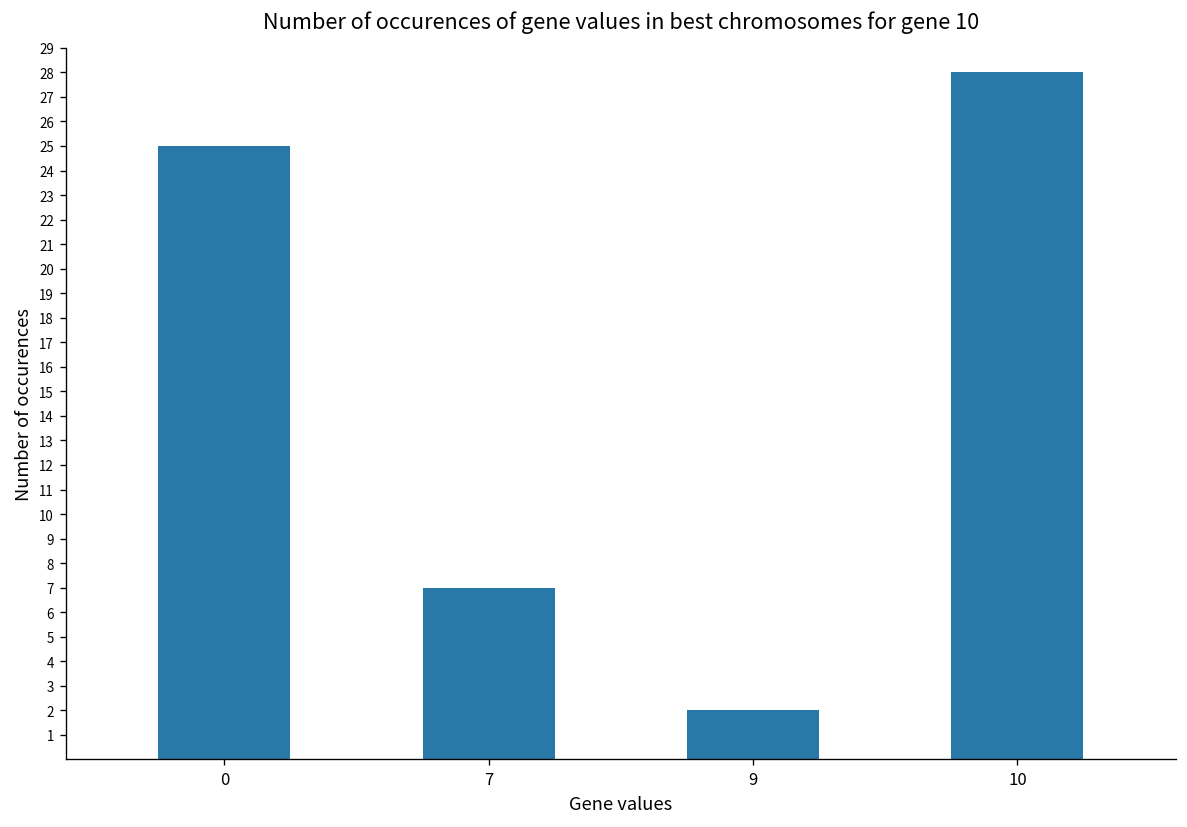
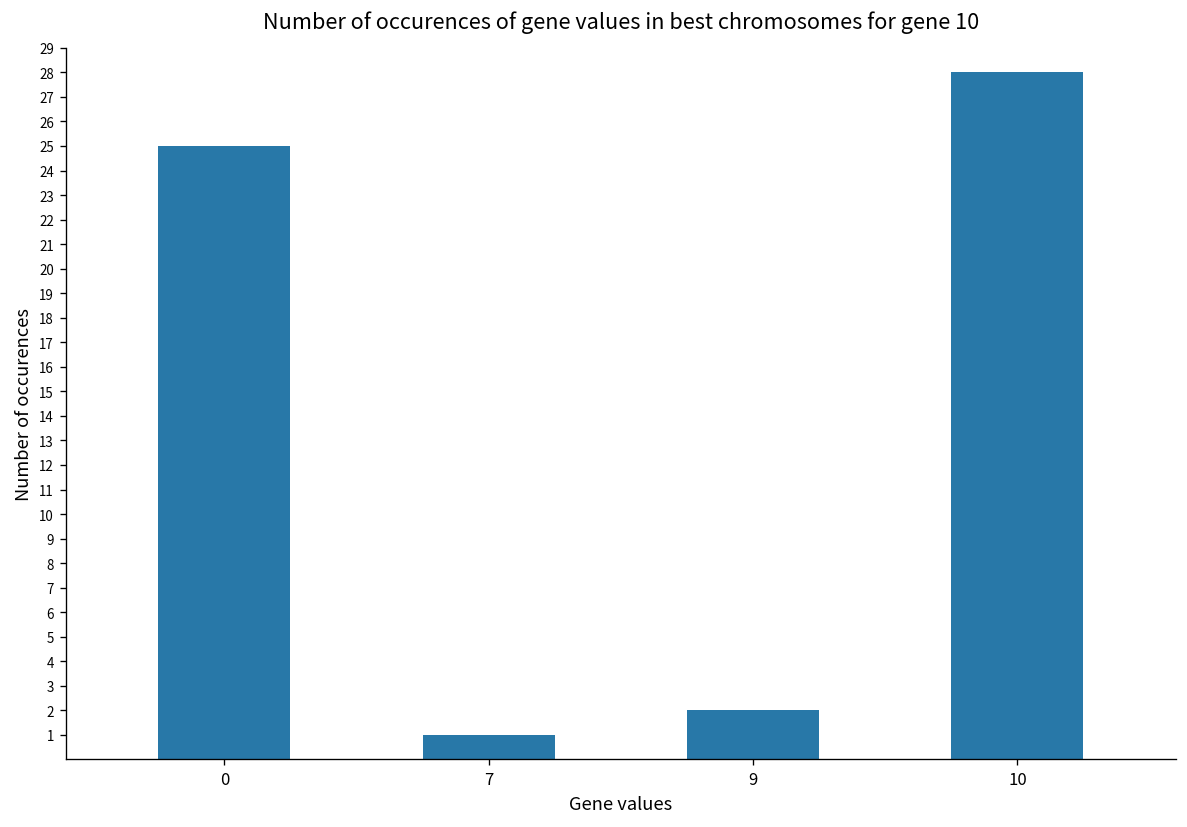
7: 7 -> 1
